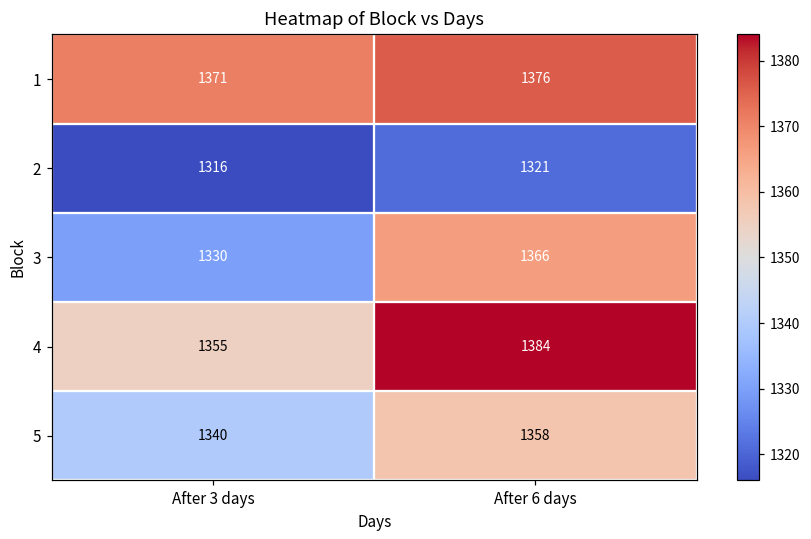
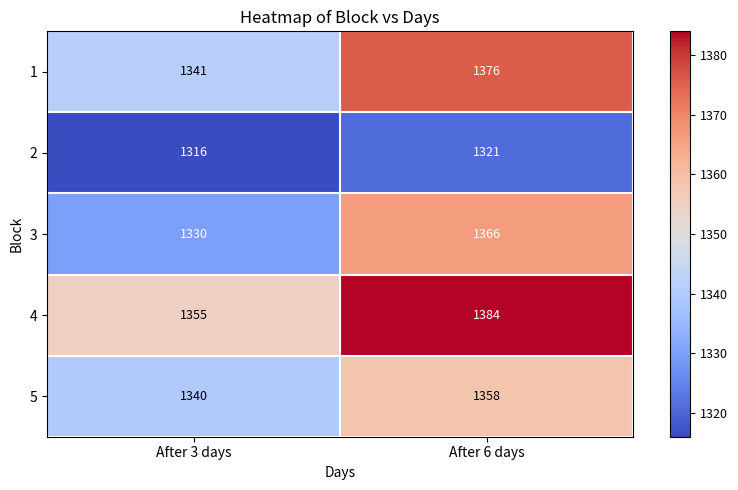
1, After 3 days: 1371 -> 1341
